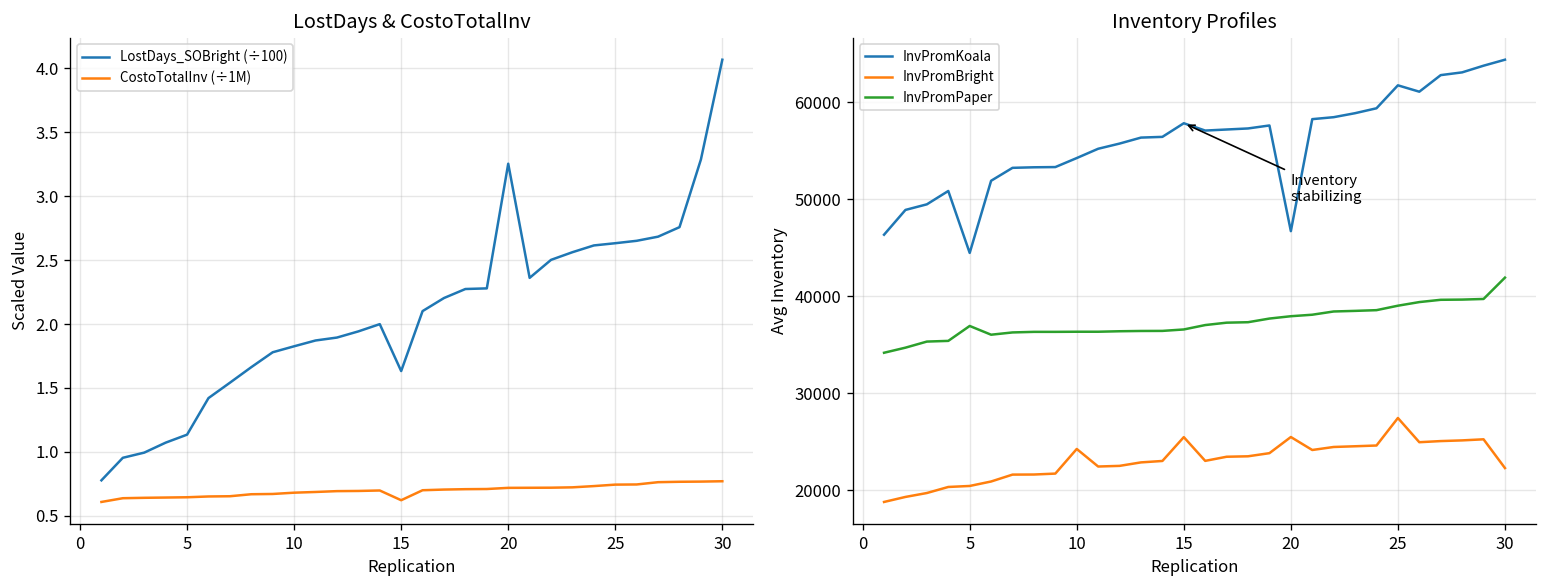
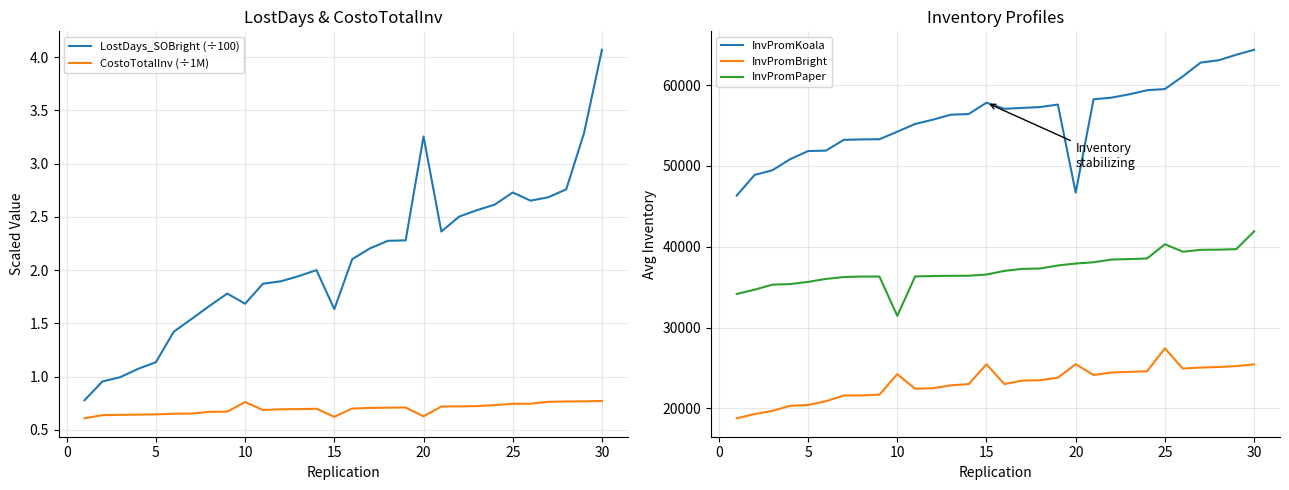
LostDays & CostoTotalInv, LostDays_SOBright (÷100), 10: 1.83 -> 1.68
LostDays & CostoTotalInv, CostoTotalInv (÷1M), 10: 0.68 -> 0.76
LostDays & CostoTotalInv, CostoTotalInv (÷1M), 20: 0.72 -> 0.63
LostDays & CostoTotalInv, LostDays_SOBright (÷100), 25: 2.63 -> 2.73
Inventory Profiles, InvPromKoala, 5: 44000 -> 52000
Inventory Profiles, InvPromPaper, 5: 37000 -> 36000
Inventory Profiles, InvPromPaper, 10: 36000 -> 31000
Inventory Profiles, InvPromKoala, 25: 62000 -> 60000
Inventory Profiles, InvPromPaper, 25: 39000 -> 40000
Inventory Profiles, InvPromBright, 30: 22000 -> 25000
